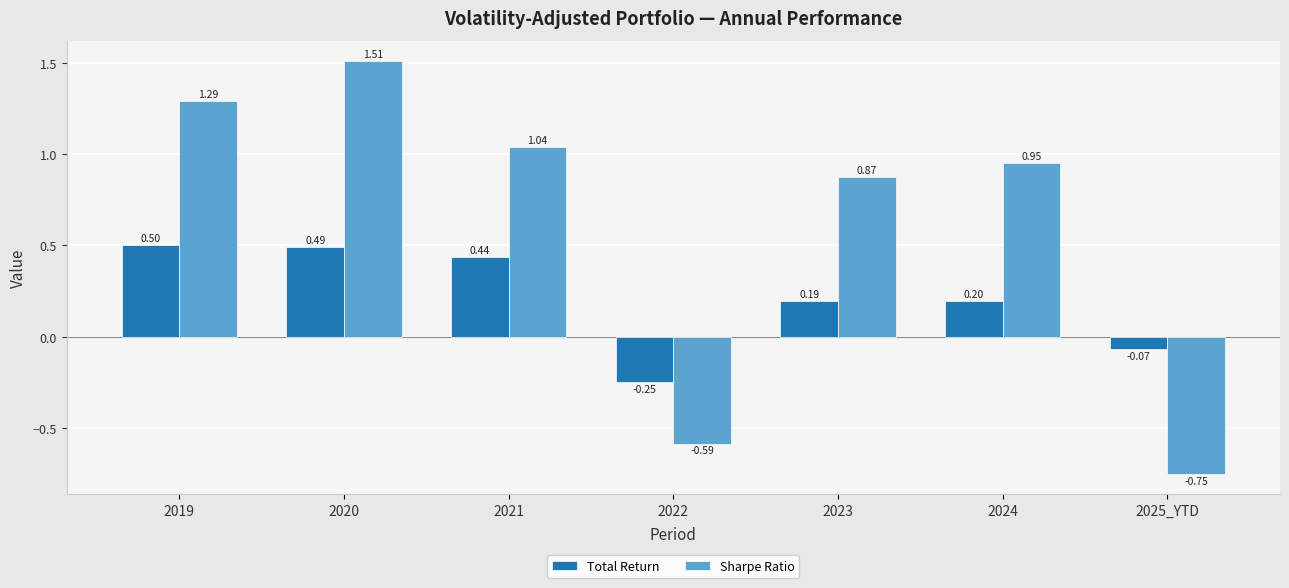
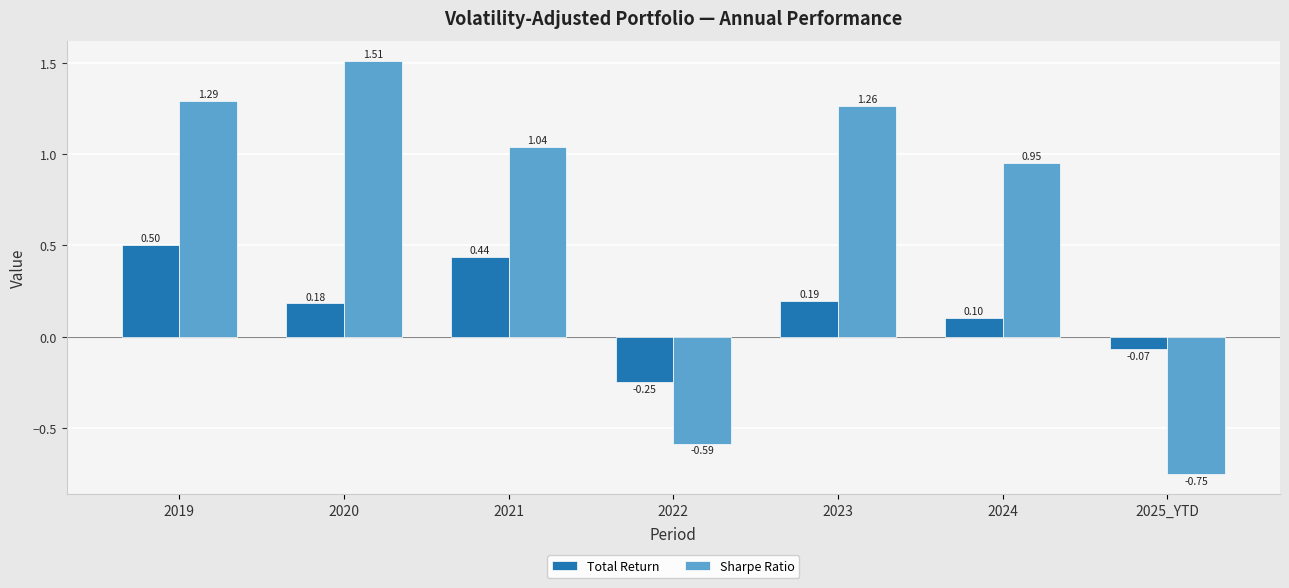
Total Return, 2020: 0.49 -> 0.18
Sharpe Ratio, 2023: 0.87 -> 1.26
Total Return, 2024: 0.20 -> 0.10
